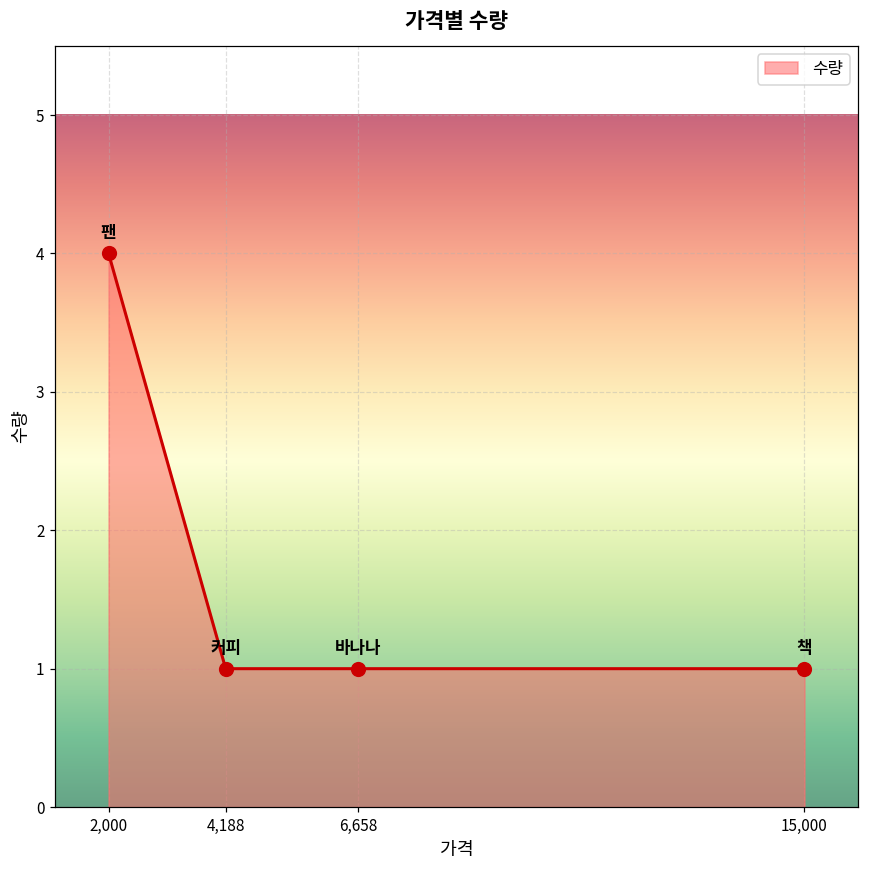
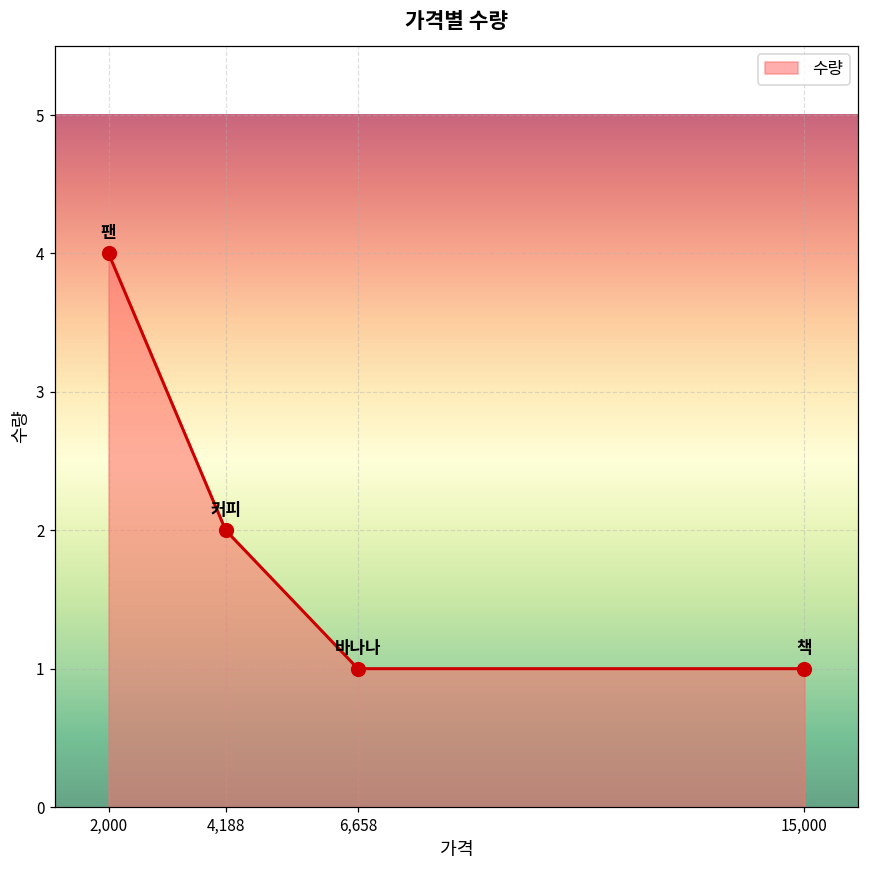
4,188: 1 -> 2
